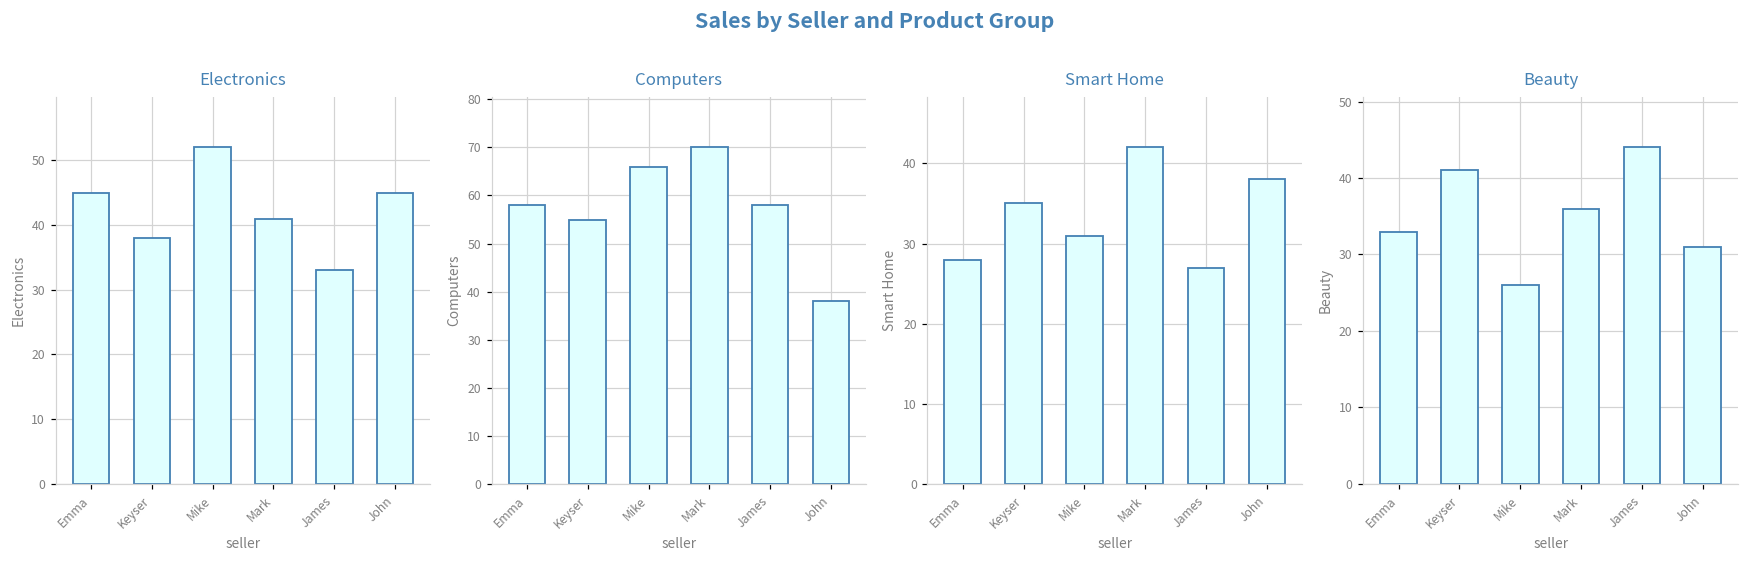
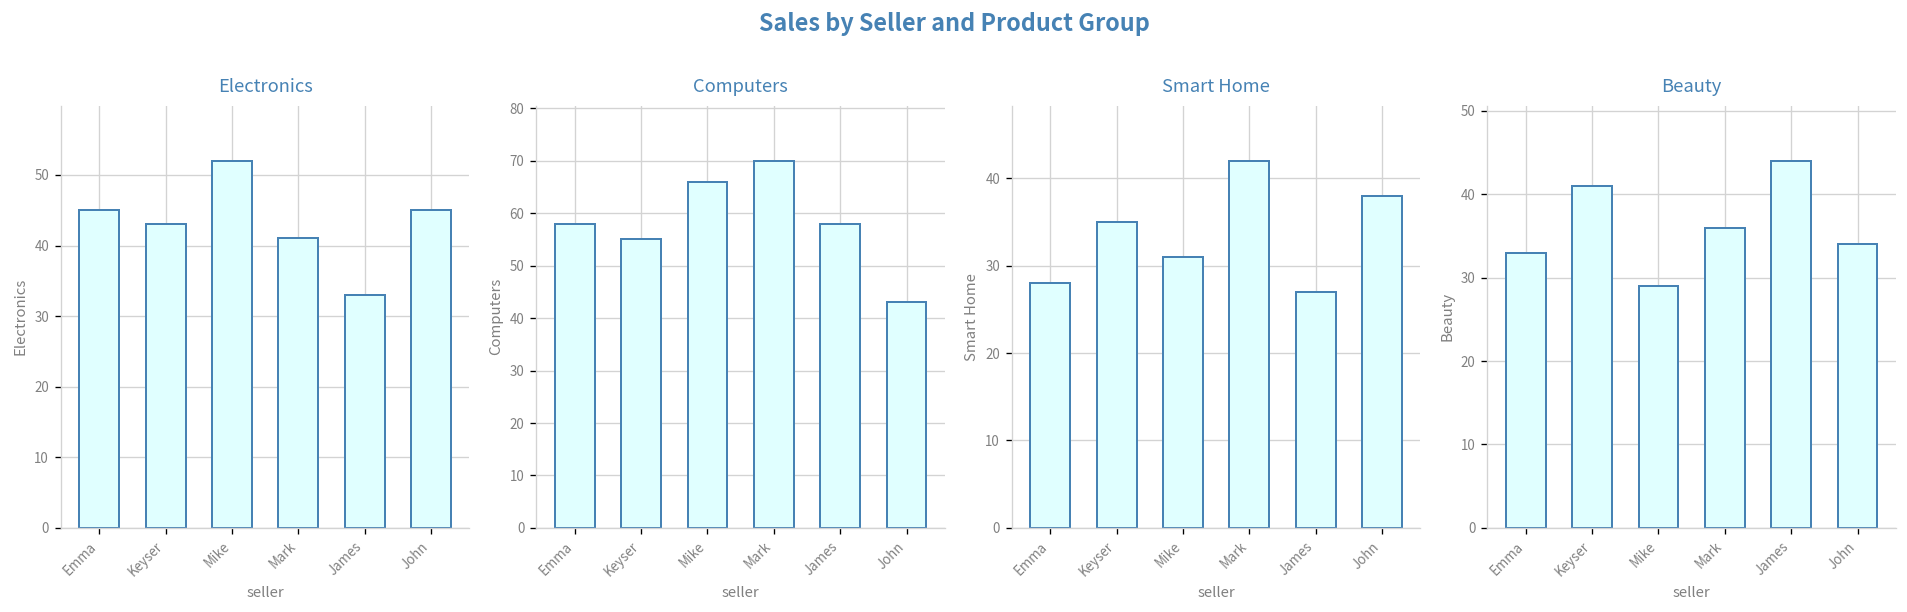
Electronics, Keyser: 38 -> 43
Computers, John: 38 -> 43
Beauty, Mike: 26 -> 29
Beauty, John: 31 -> 34
